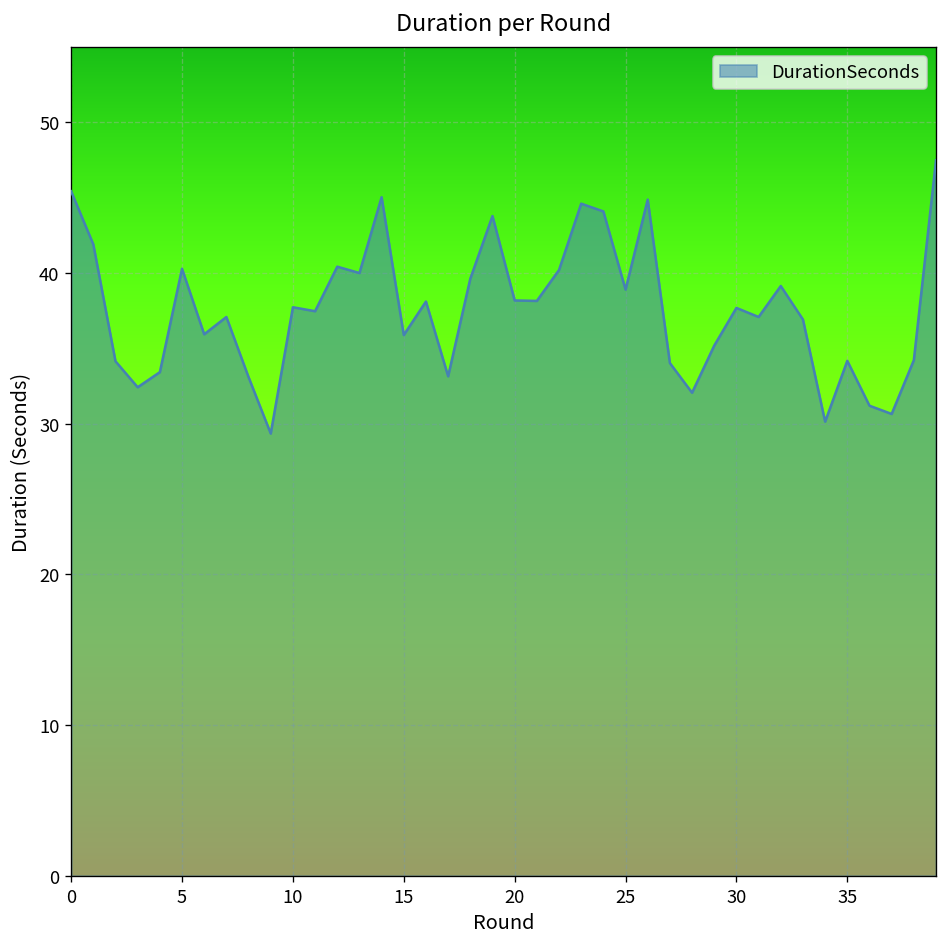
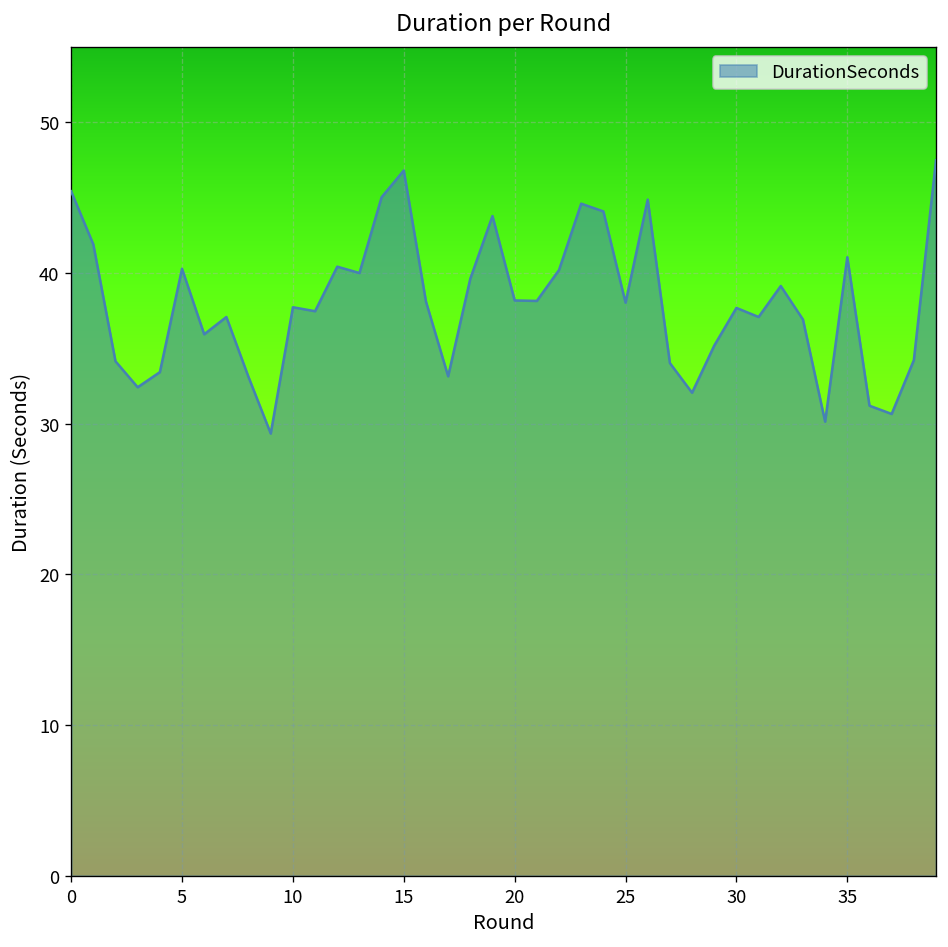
15: 35.9 -> 46.8
25: 38.9 -> 38.0
35: 34.2 -> 41.0
